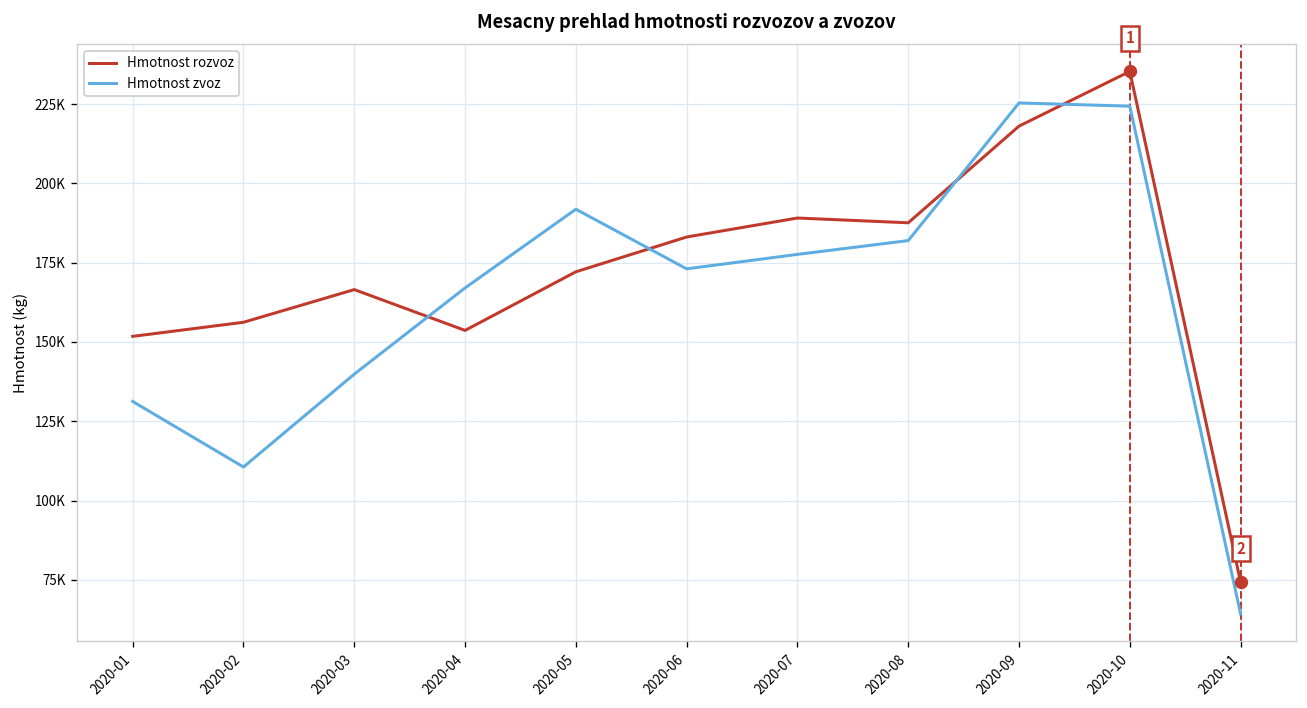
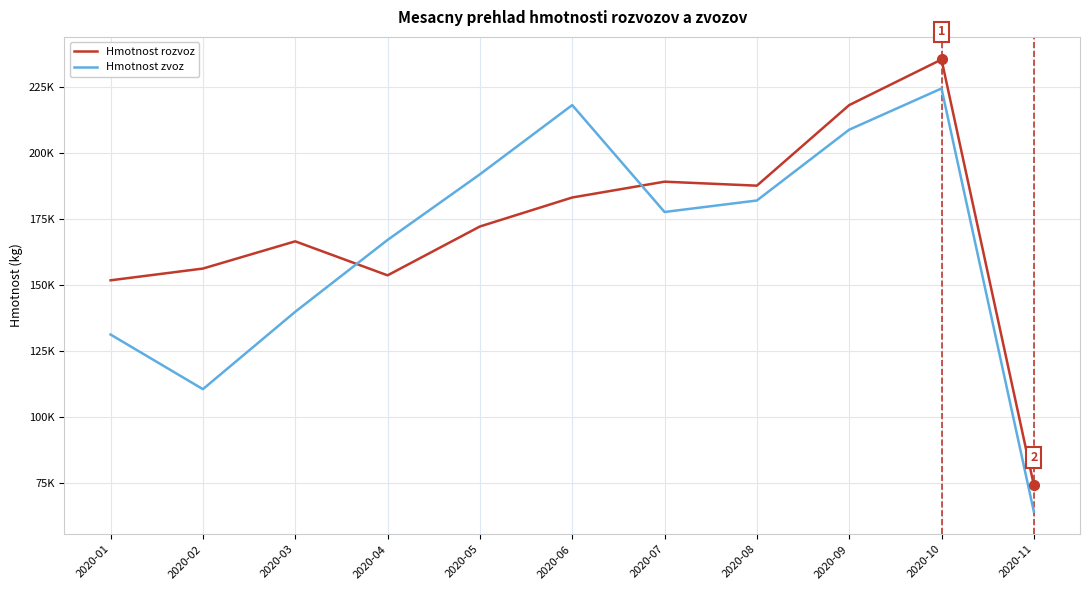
Hmotnost zvoz, 2020-06: 173000 -> 218000
Hmotnost zvoz, 2020-09: 225000 -> 209000
